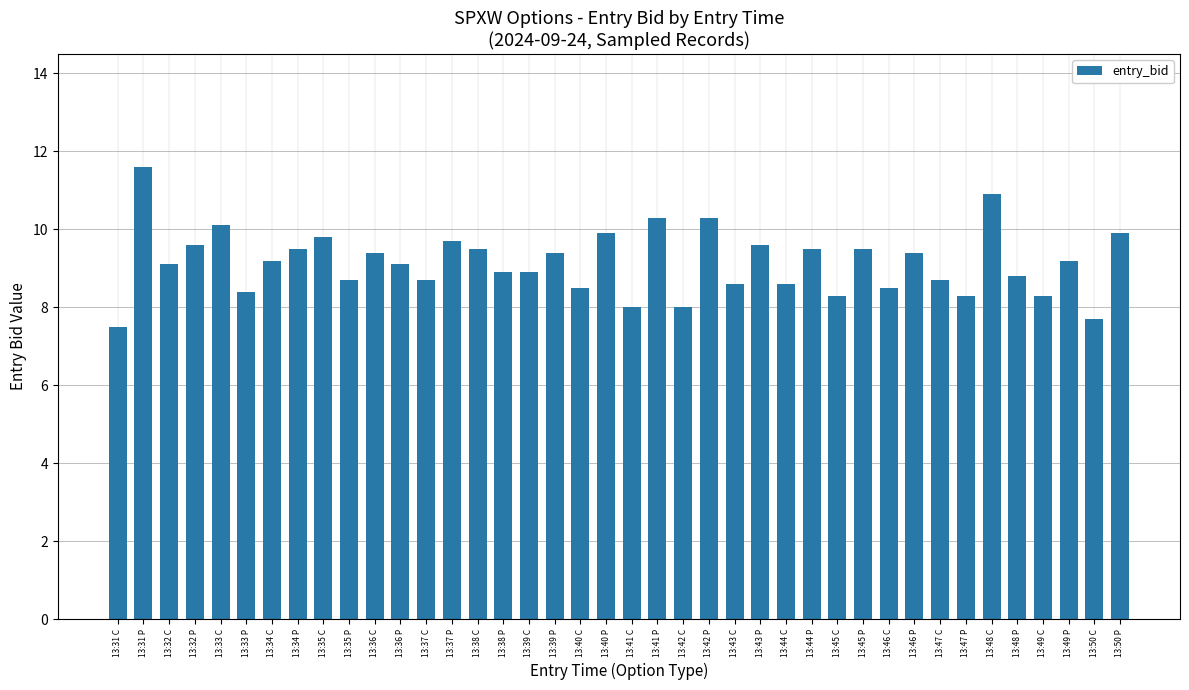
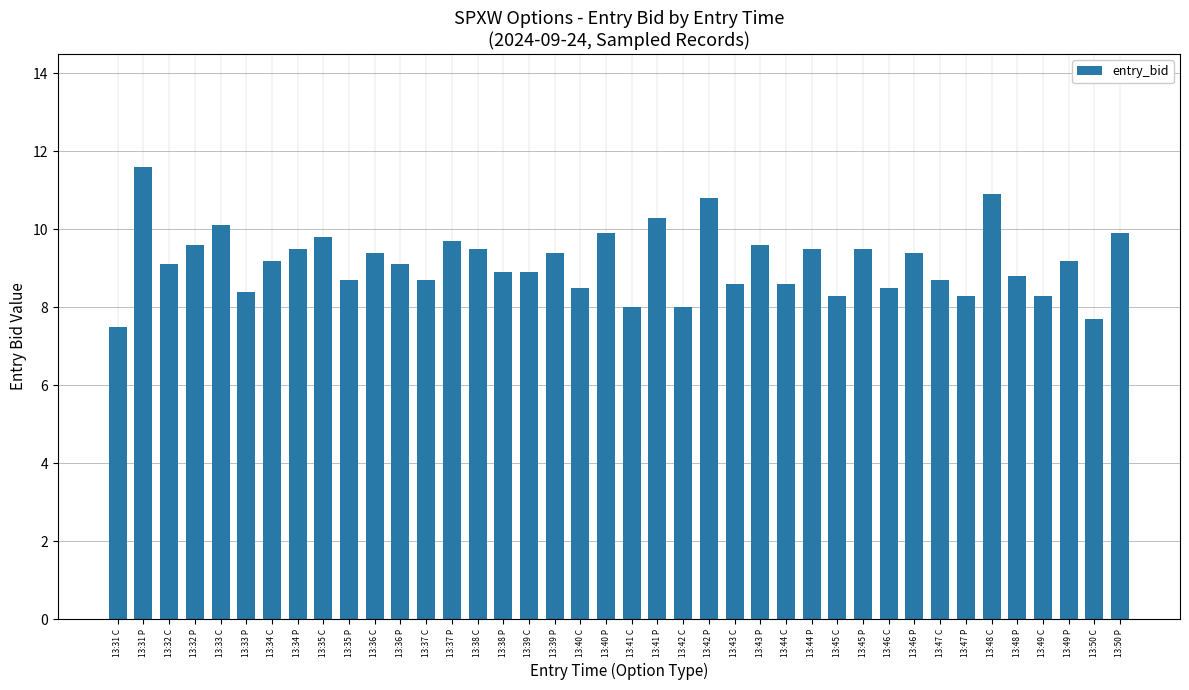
13:42 P: 10.3 -> 10.8
